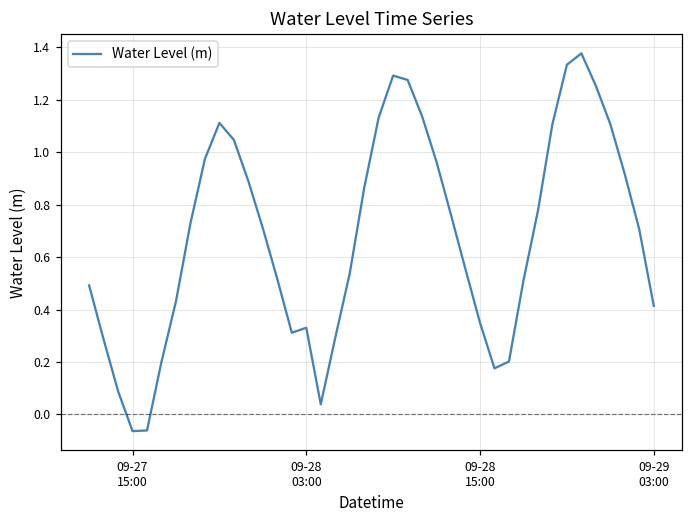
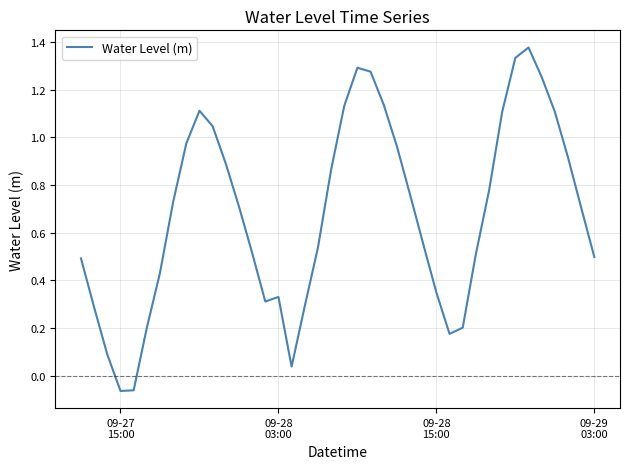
09-29 03:00: 0.41 -> 0.50
